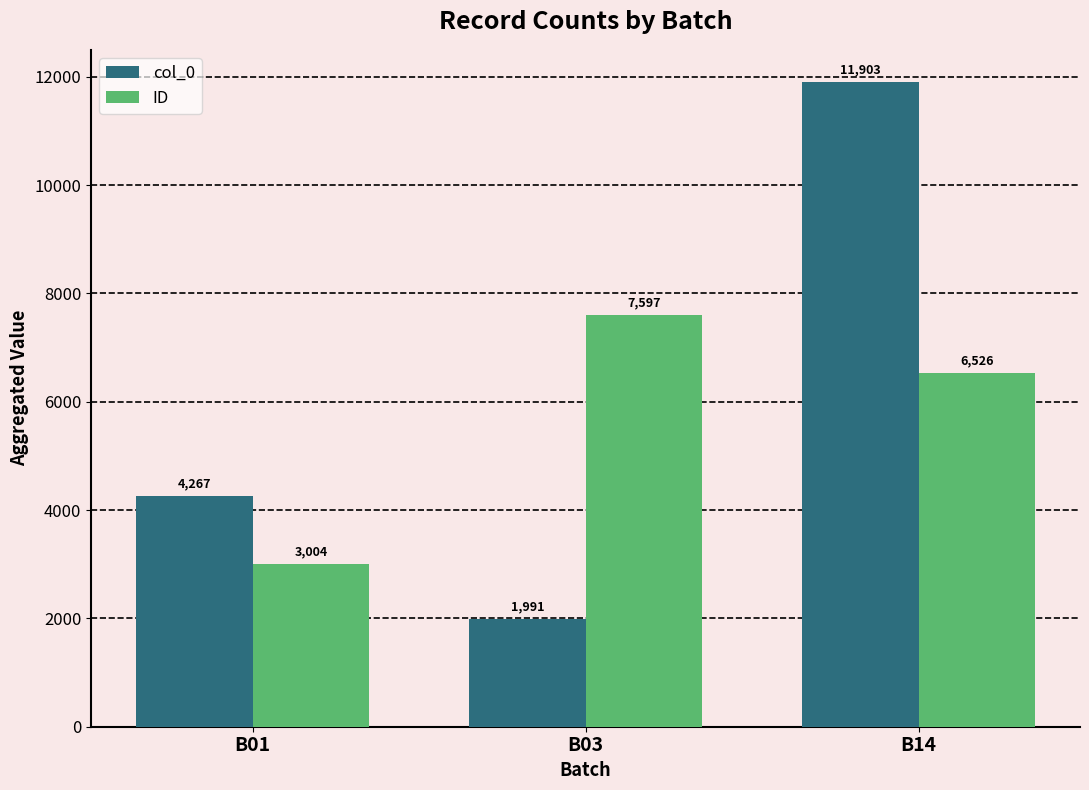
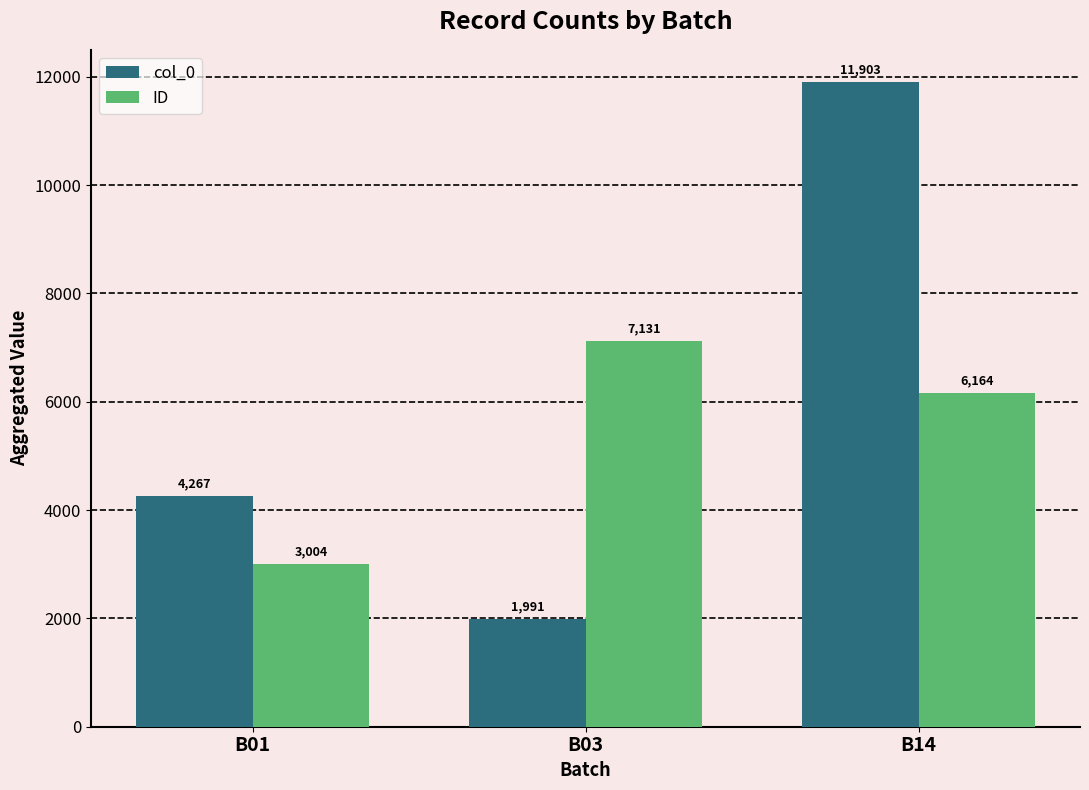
ID, B03: 7,597 -> 7,131
ID, B14: 6,526 -> 6,164
